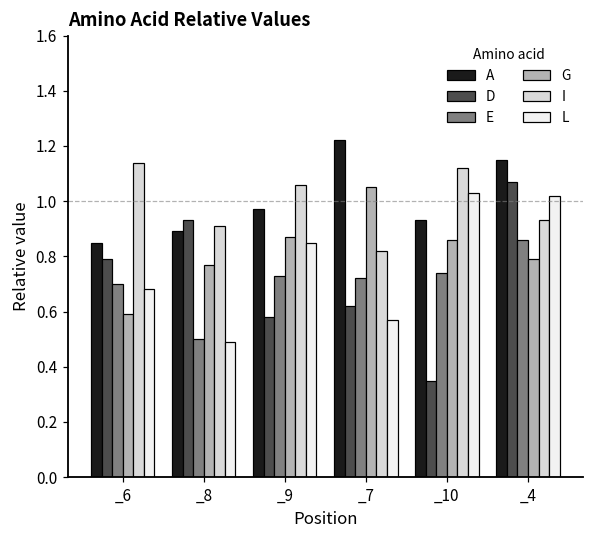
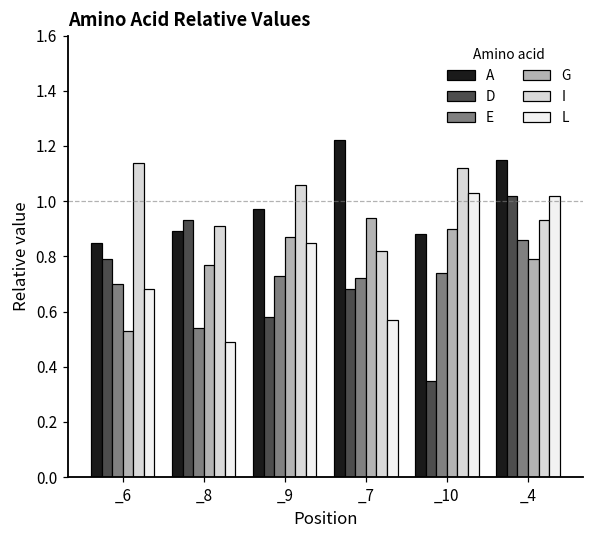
G, _6: 0.59 -> 0.53
E, _8: 0.50 -> 0.54
D, _7: 0.62 -> 0.68
G, _7: 1.05 -> 0.94
A, _10: 0.93 -> 0.88
G, _10: 0.86 -> 0.90
D, _4: 1.07 -> 1.02
